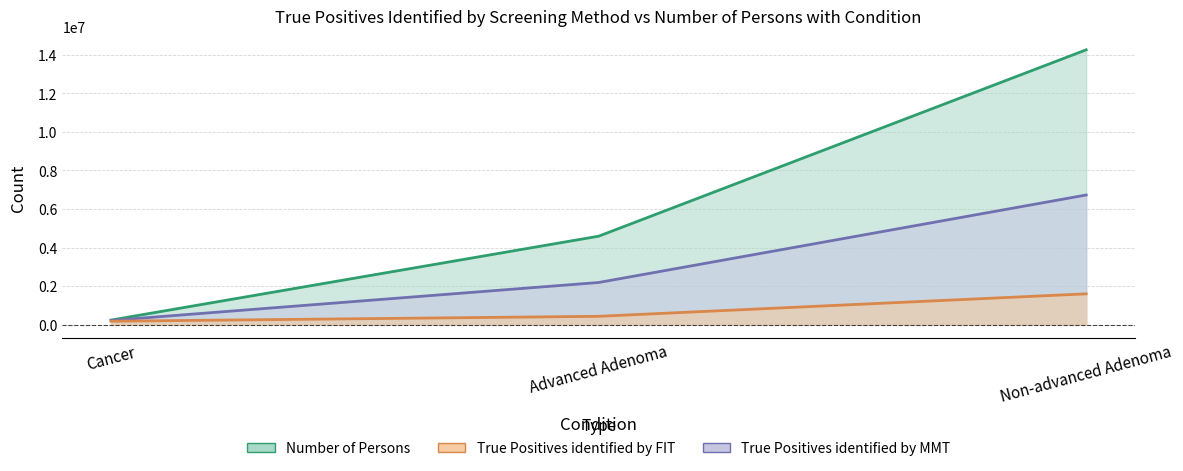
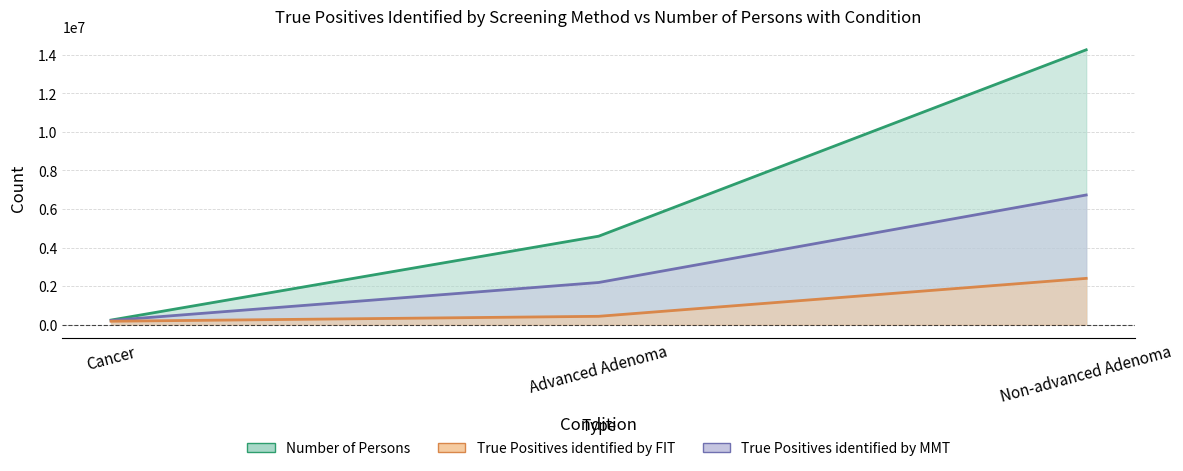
True Positives identified by FIT, Non-advanced Adenoma: 1600000 -> 2400000
